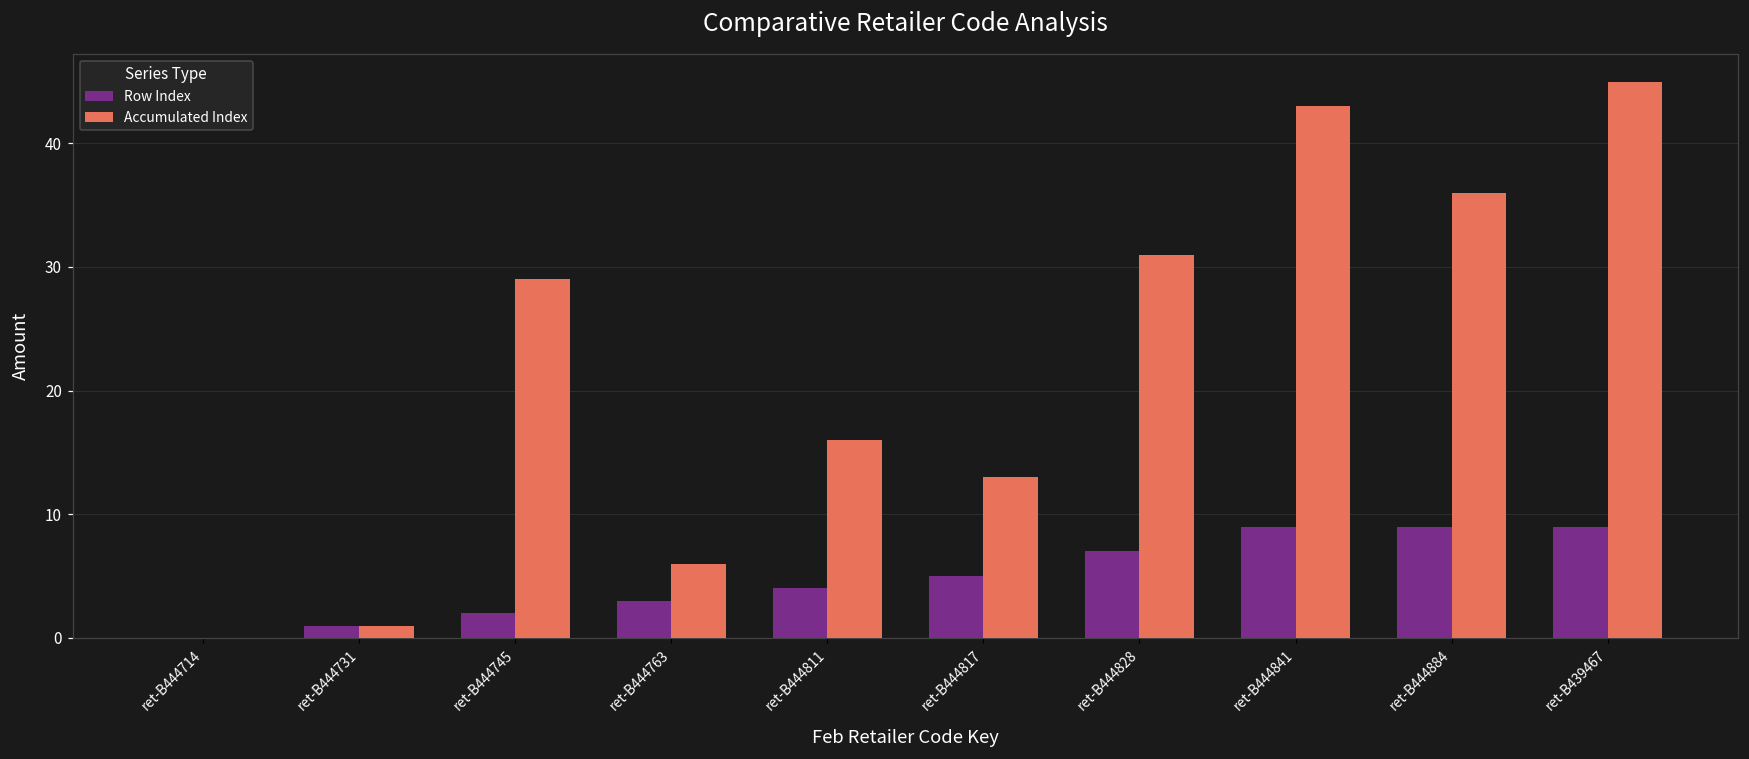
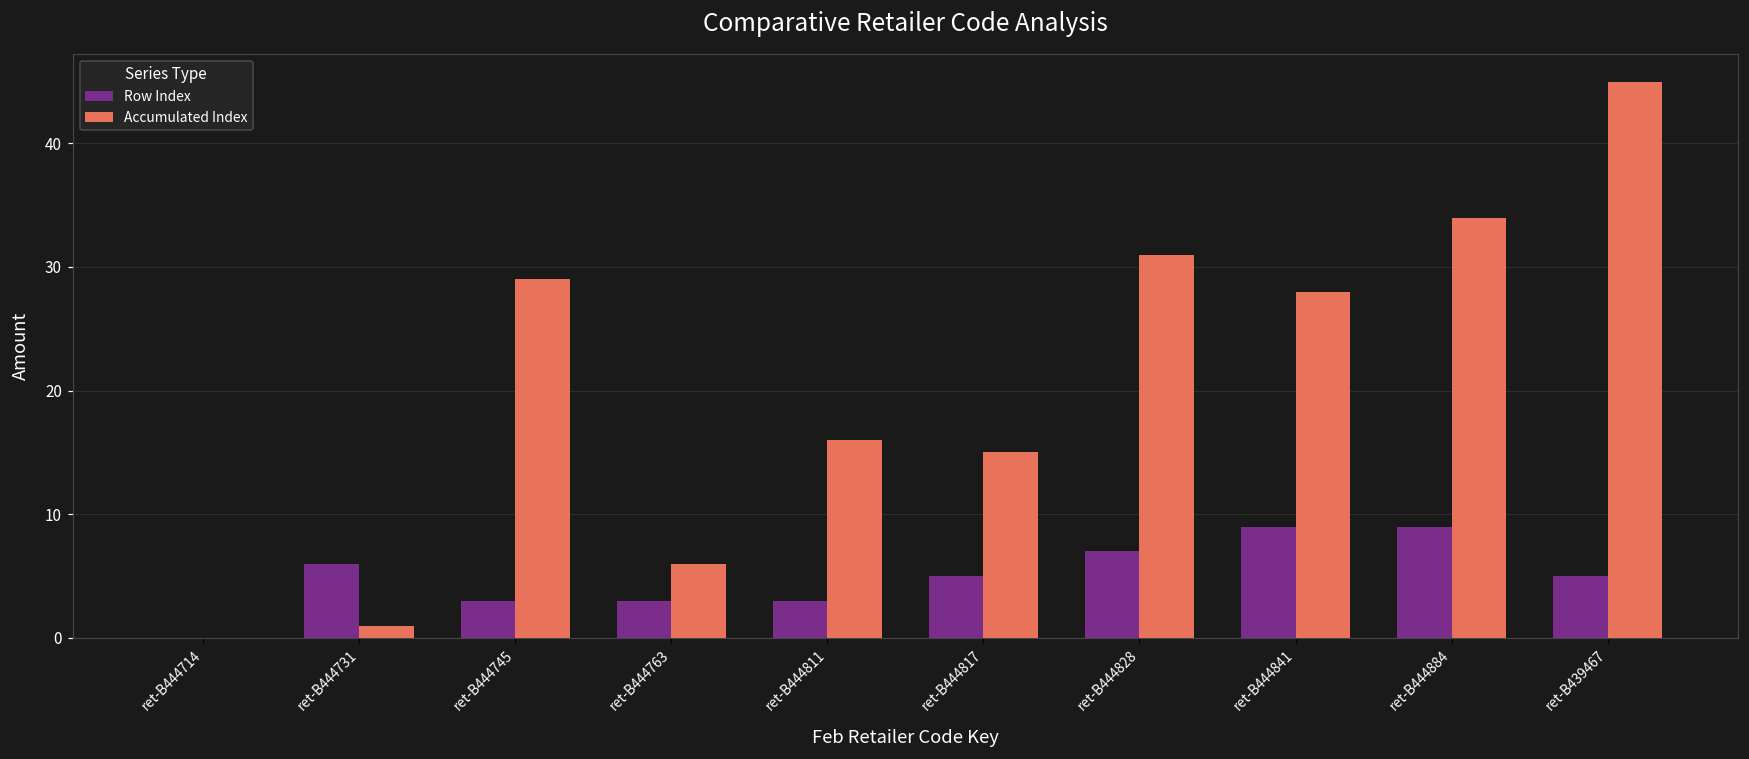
Row Index, ret-B444731: 1 -> 6
Row Index, ret-B444745: 2 -> 3
Row Index, ret-B444811: 4 -> 3
Accumulated Index, ret-B444817: 13 -> 15
Accumulated Index, ret-B444841: 43 -> 28
Accumulated Index, ret-B444884: 36 -> 34
Row Index, ret-B439467: 9 -> 5
